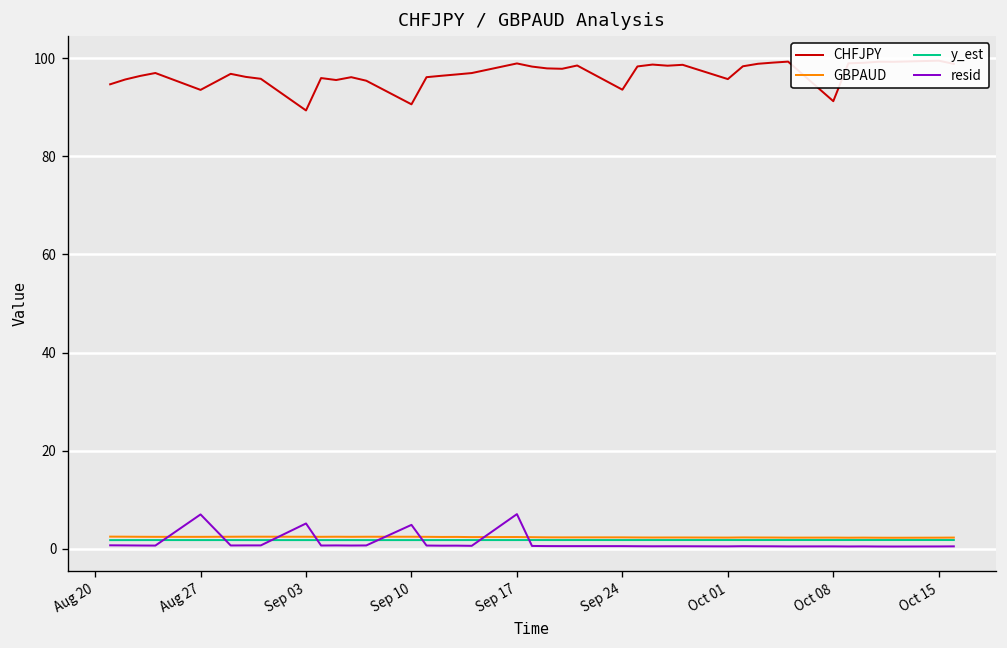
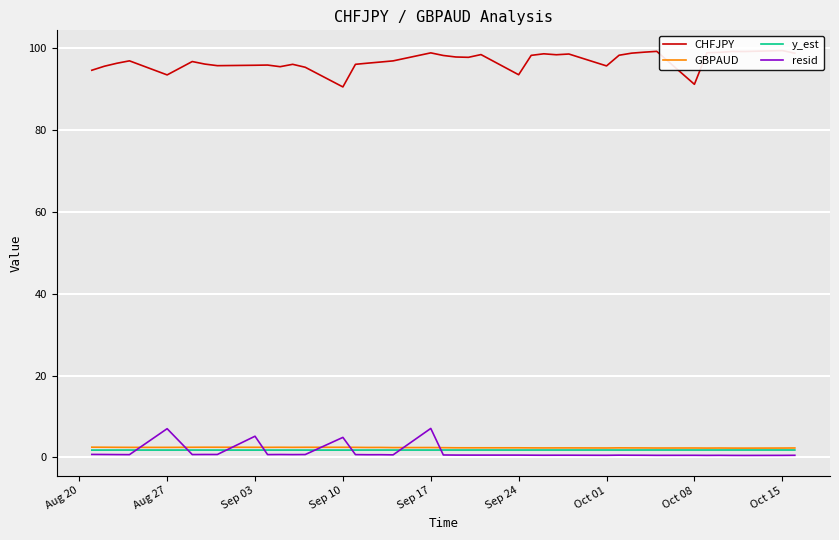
CHFJPY, Sep 03: 89 -> 96
